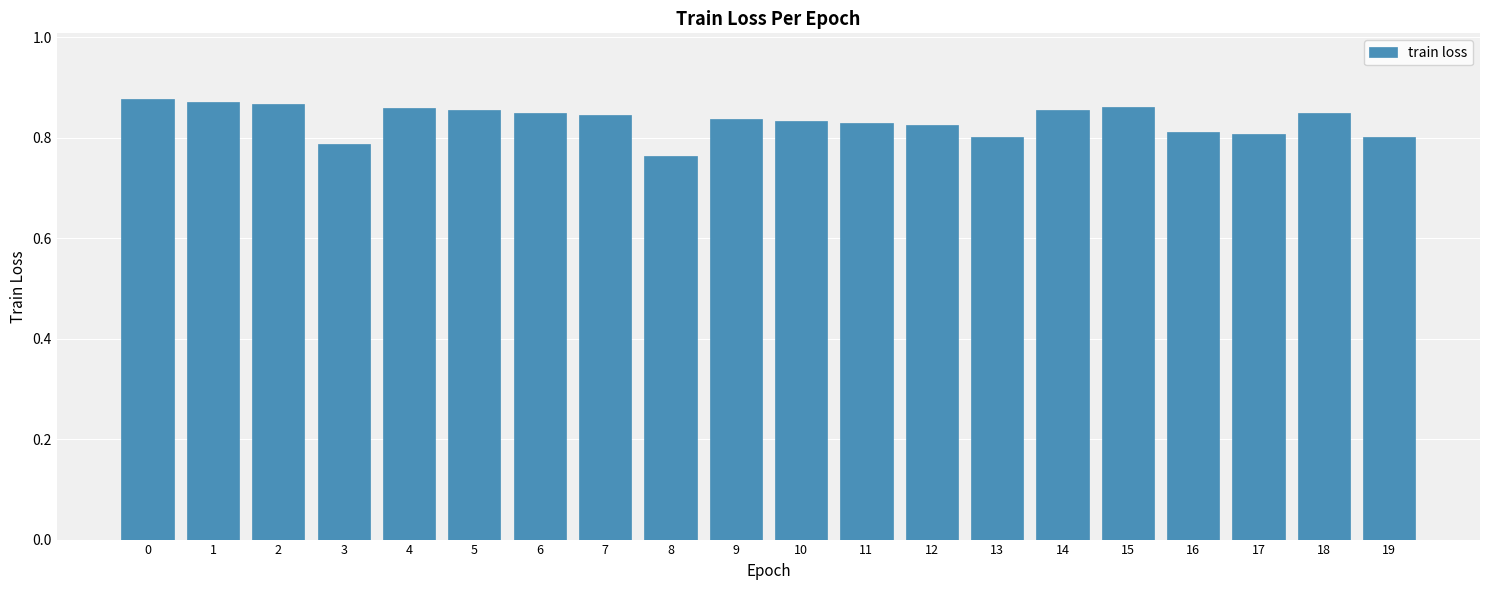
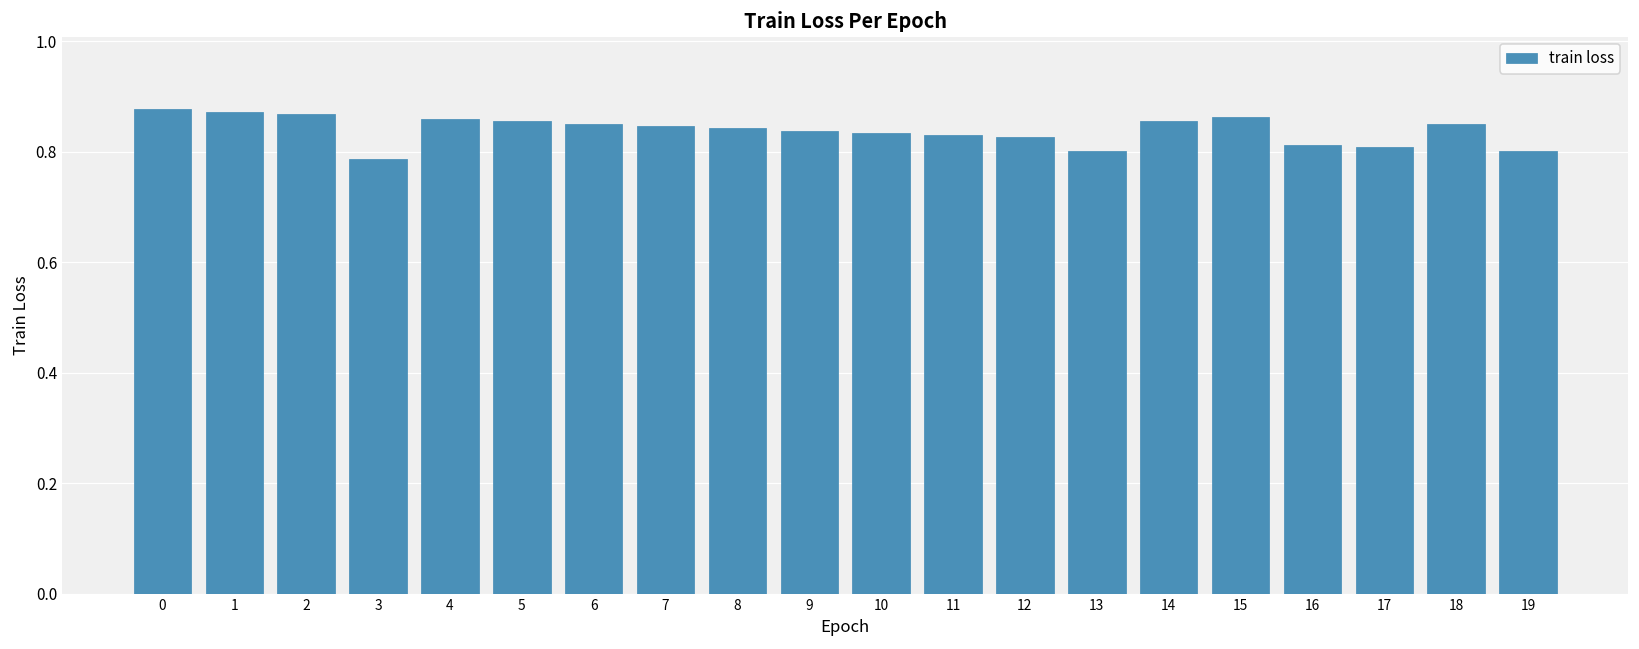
8: 0.76 -> 0.84
